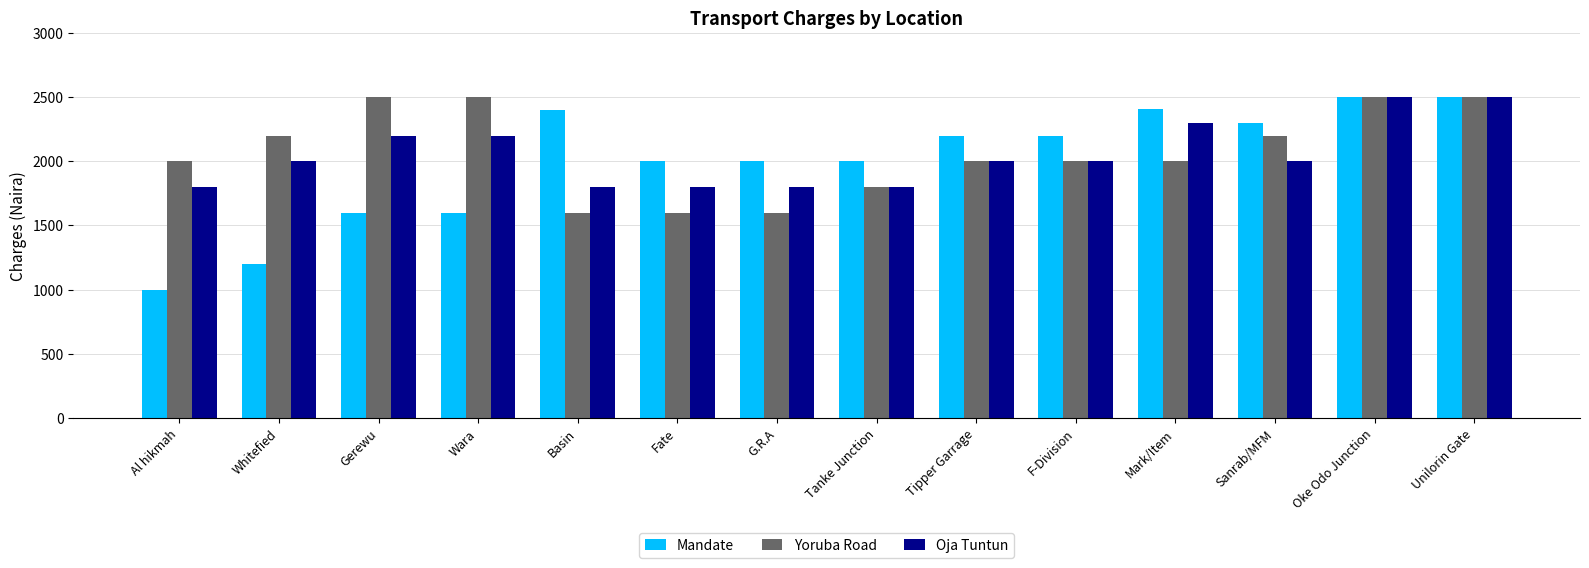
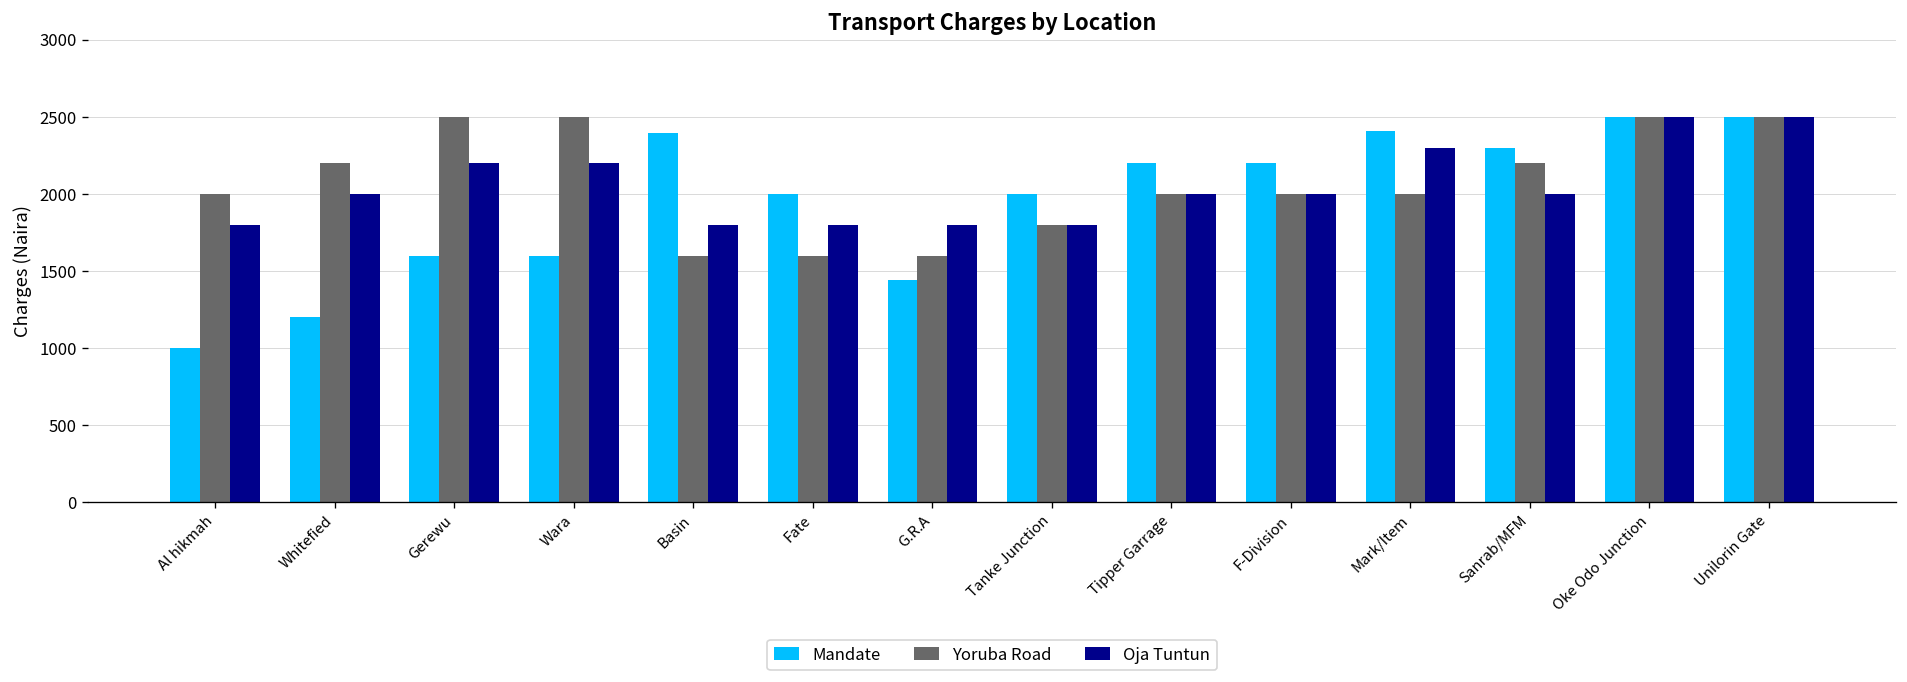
Mandate, G.R.A: 2000 -> 1440
